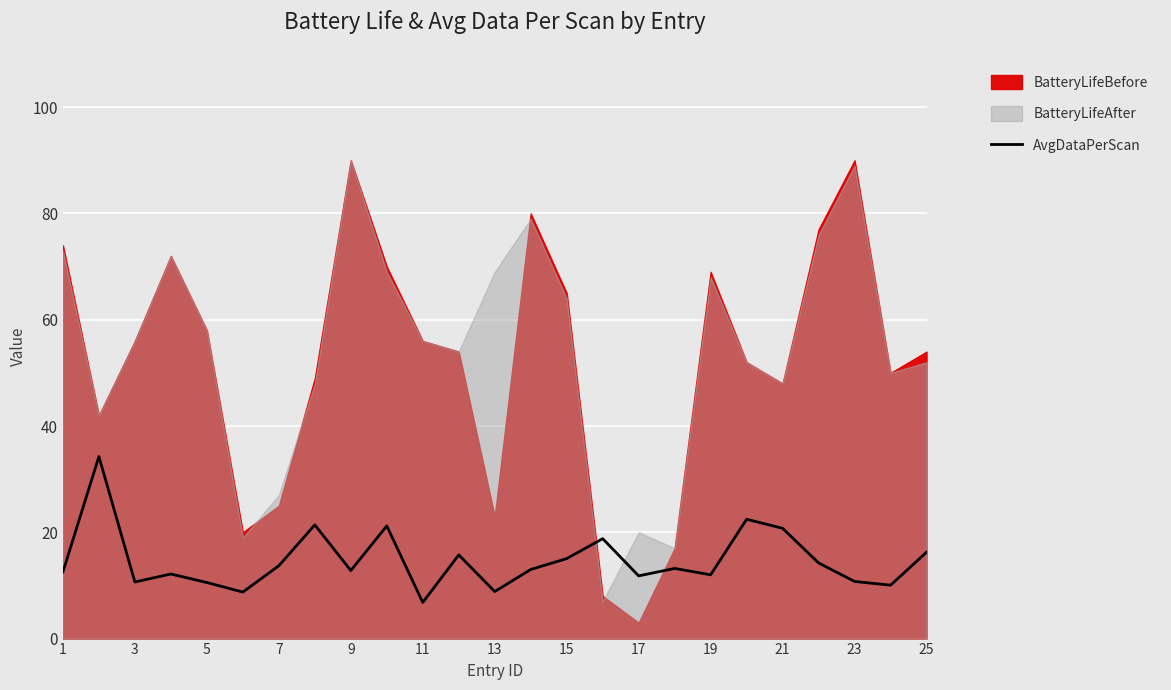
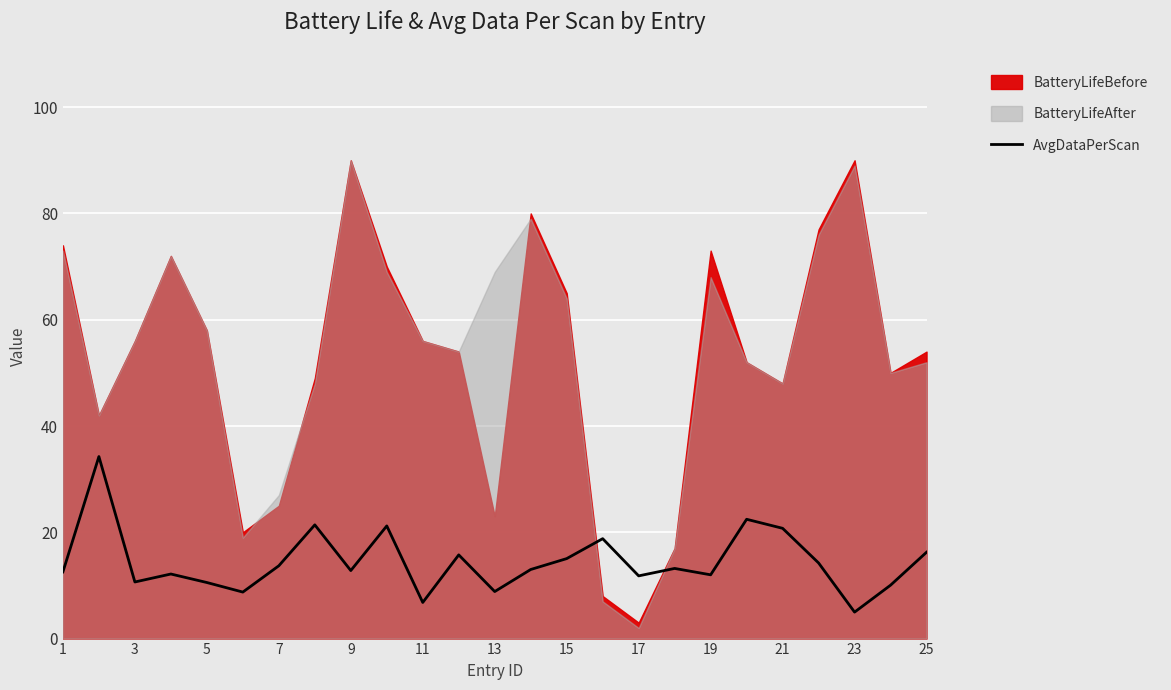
BatteryLifeAfter, 17: 20 -> 2
BatteryLifeBefore, 19: 69 -> 73
AvgDataPerScan, 23: 11 -> 5
